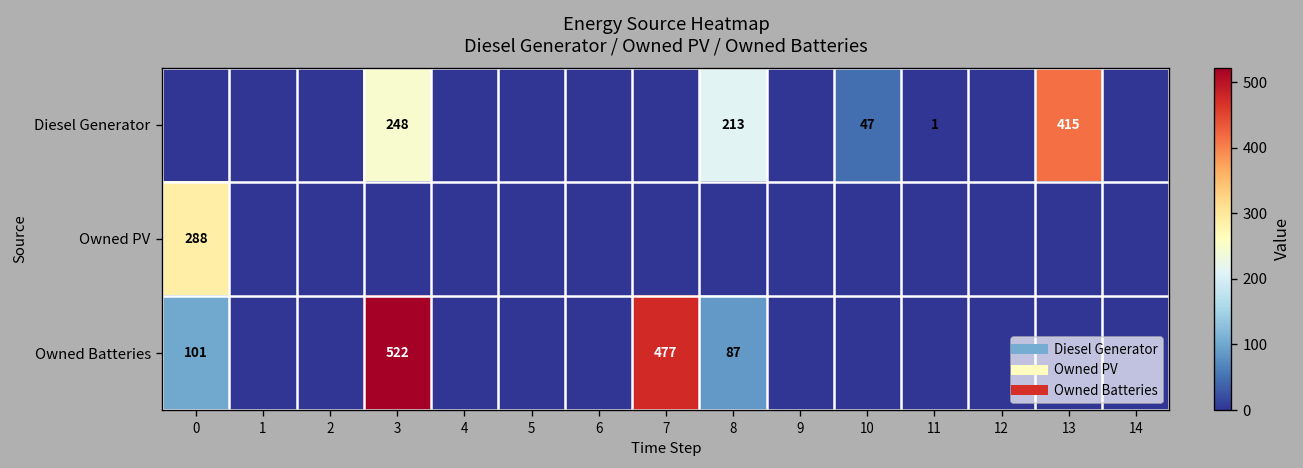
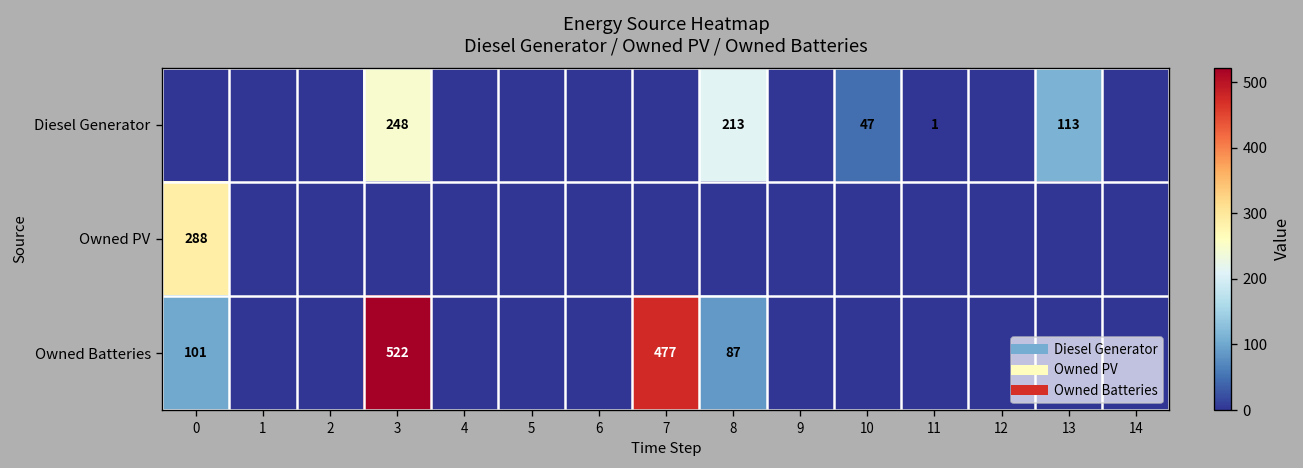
Diesel Generator, 13: 415 -> 113
